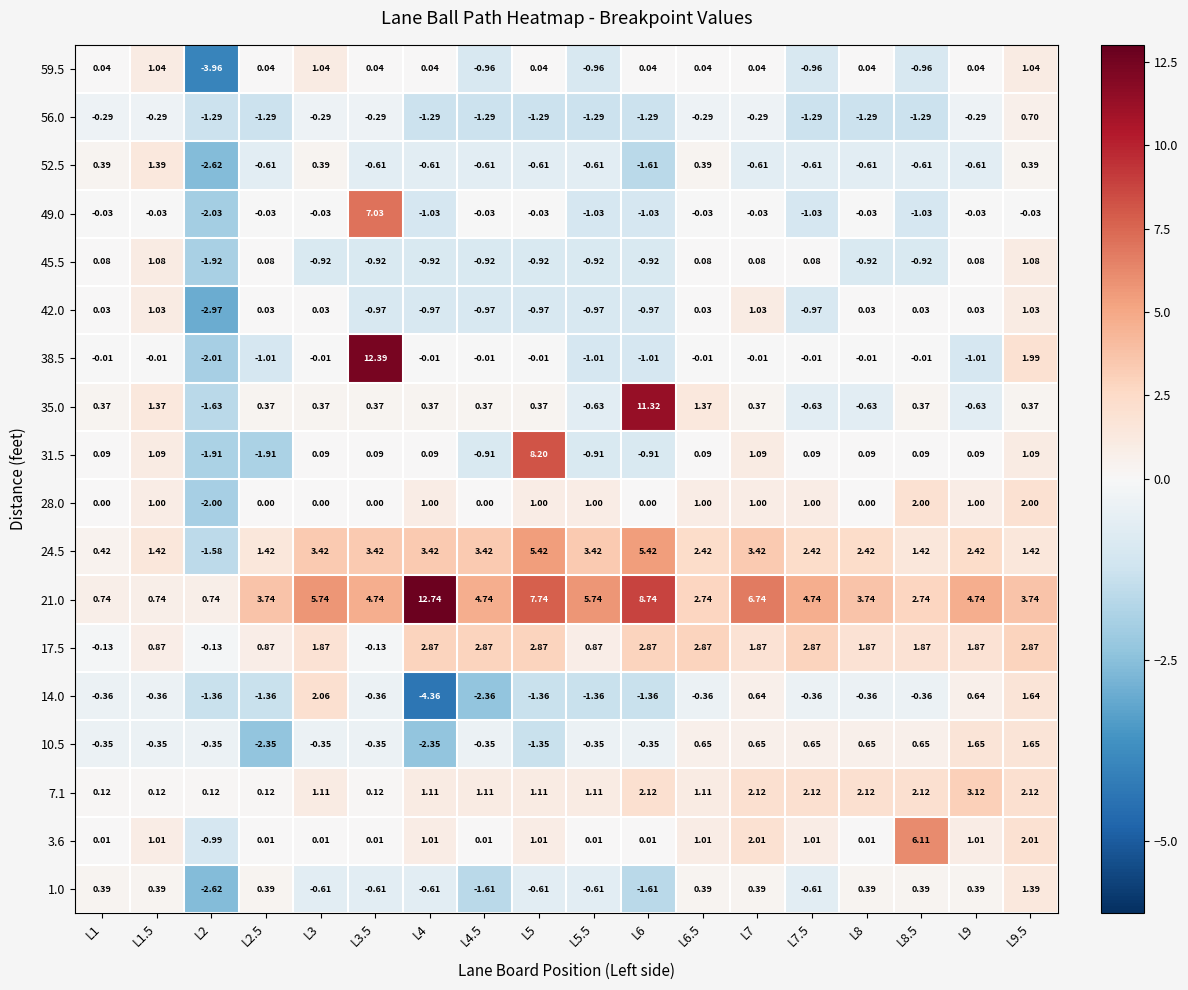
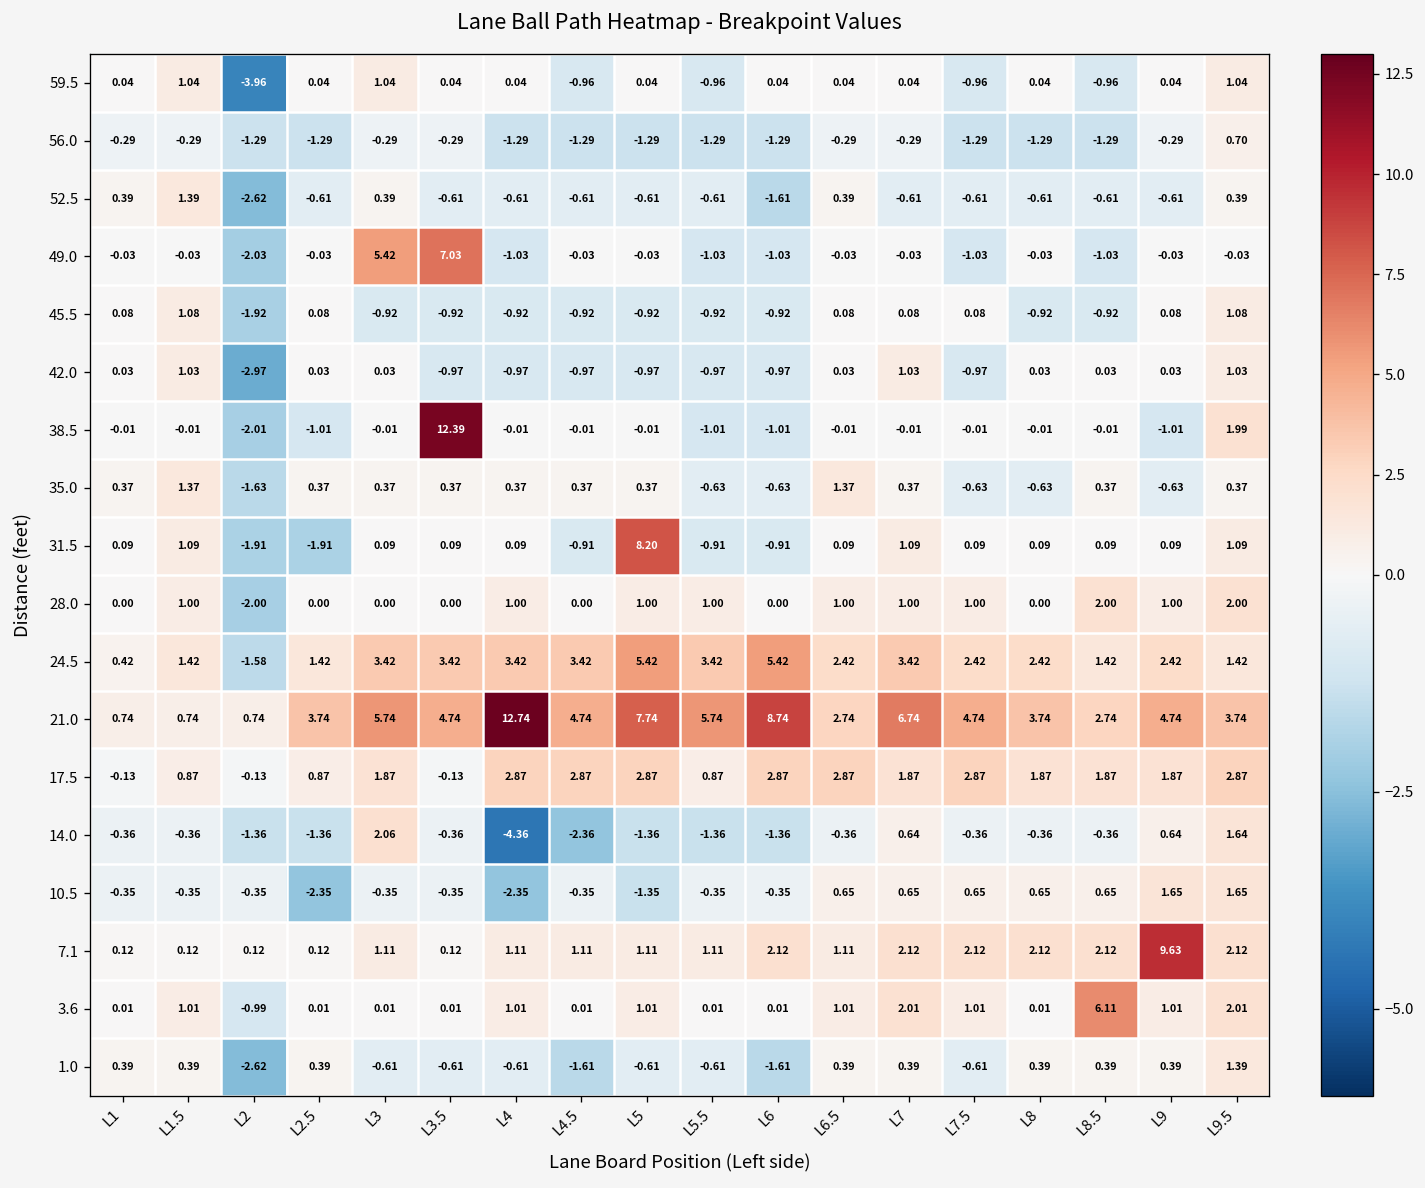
49.0, L3: -0.03 -> 5.42
35.0, L6: 11.32 -> -0.63
7.1, L9: 3.12 -> 9.63
